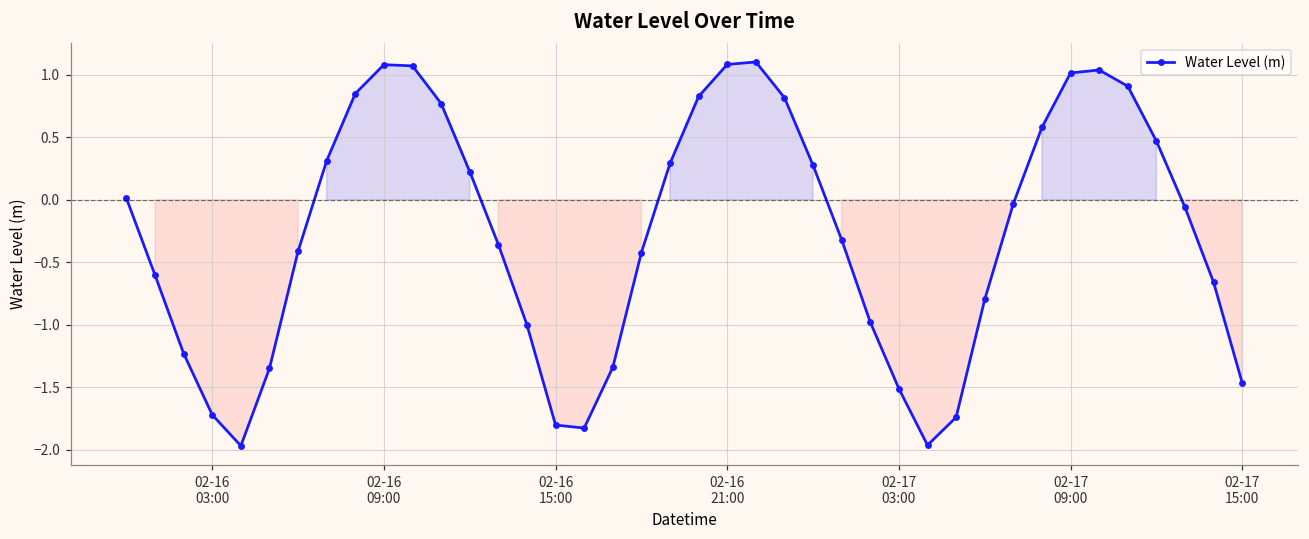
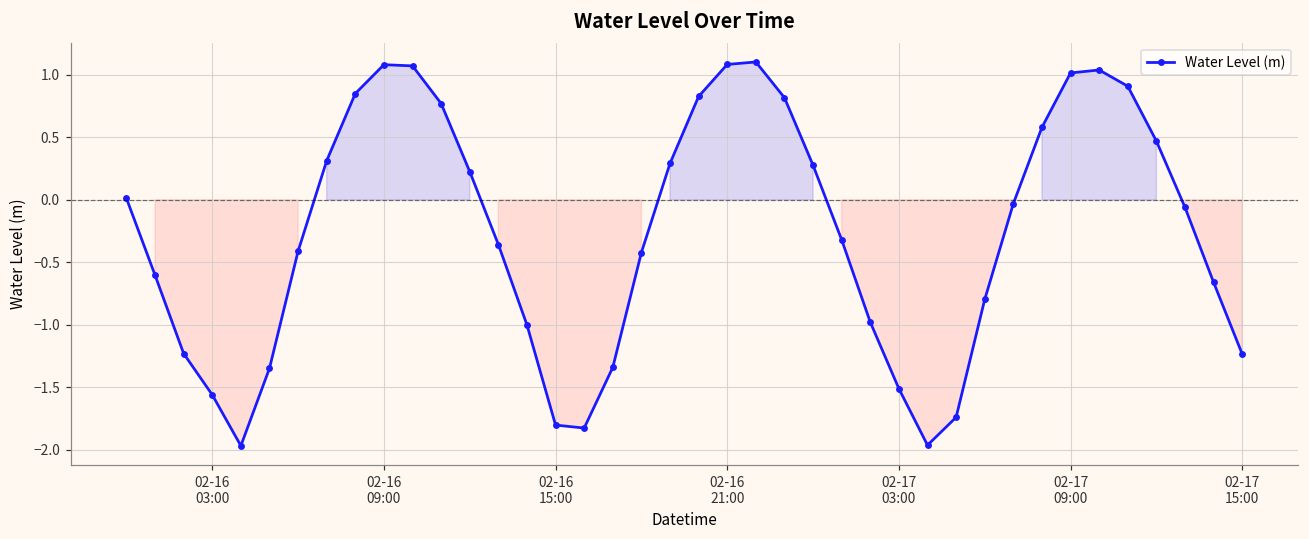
02-16 03:00: -1.72 -> -1.56
02-17 15:00: -1.47 -> -1.23
